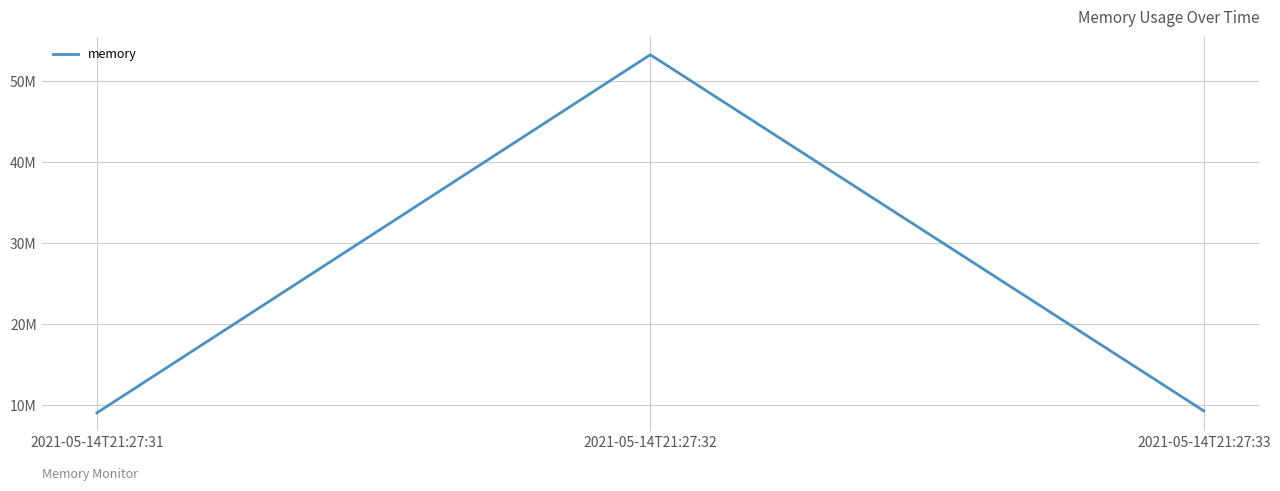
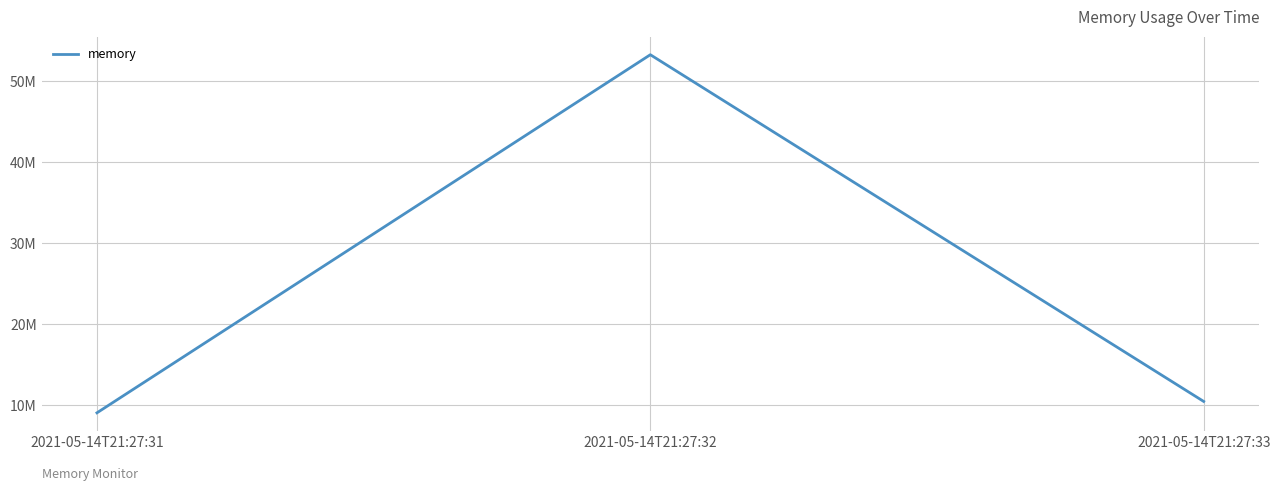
2021-05-14T21:27:33: 9000000 -> 10000000
